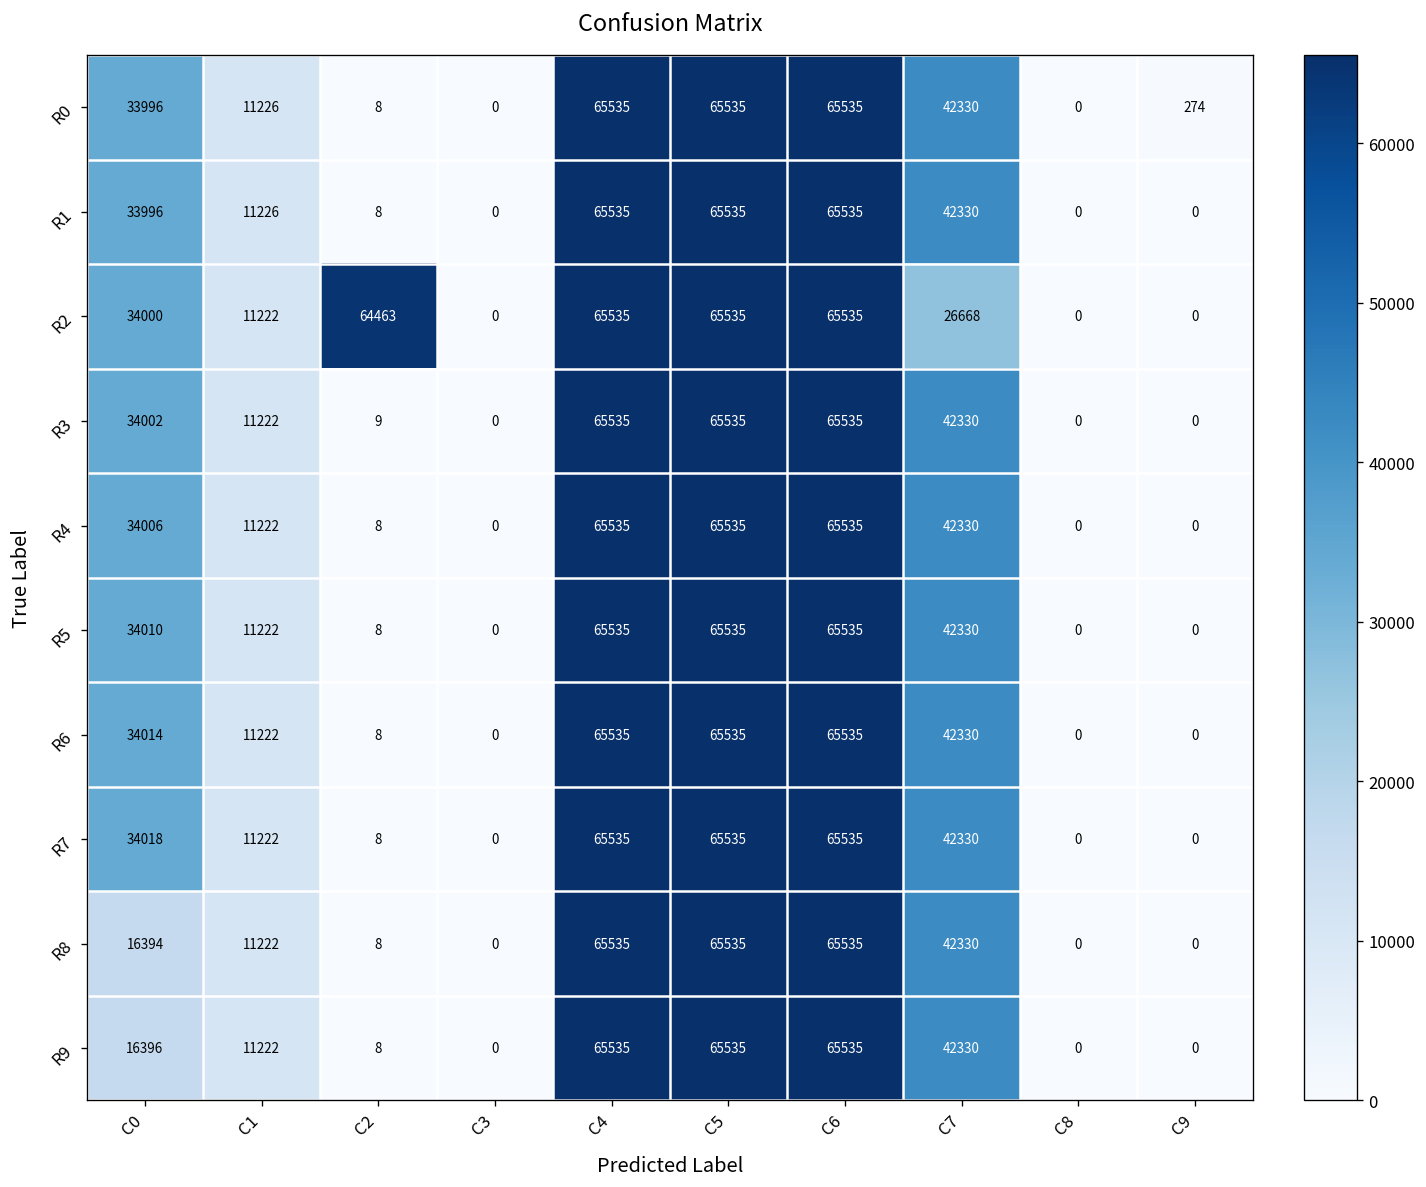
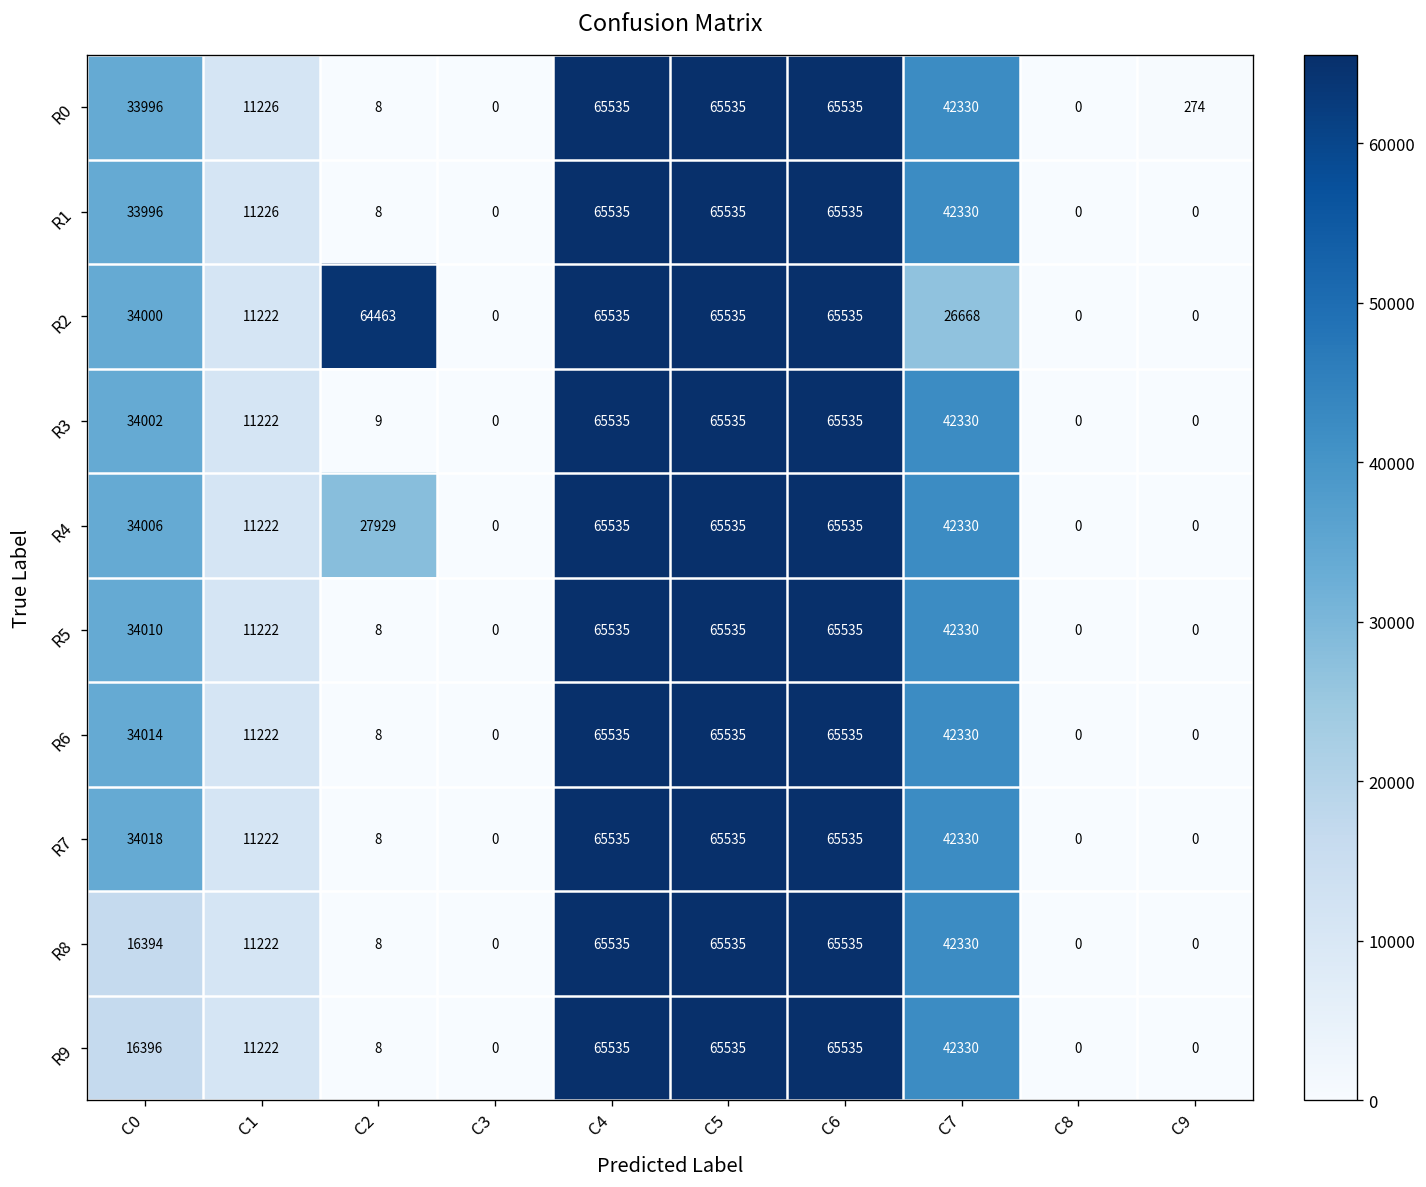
R4, C2: 8 -> 27929
